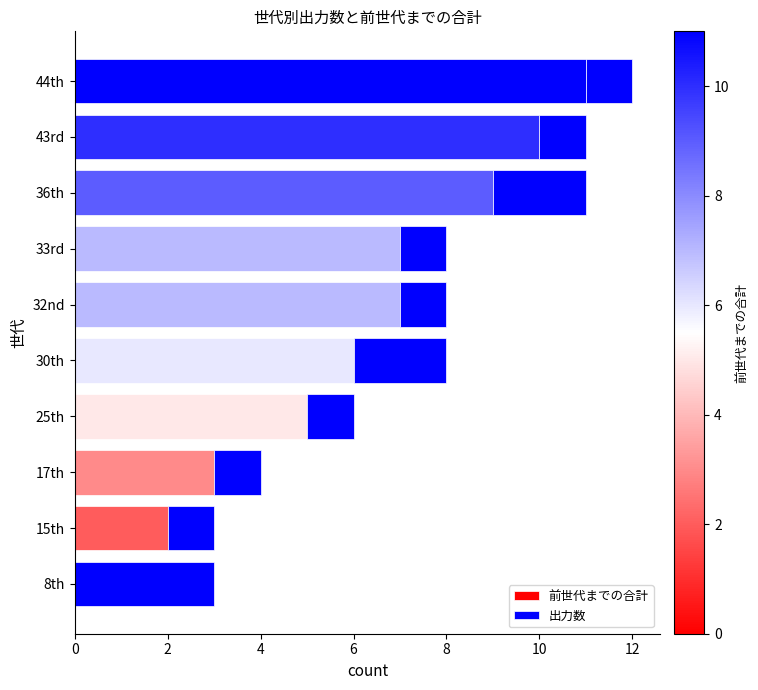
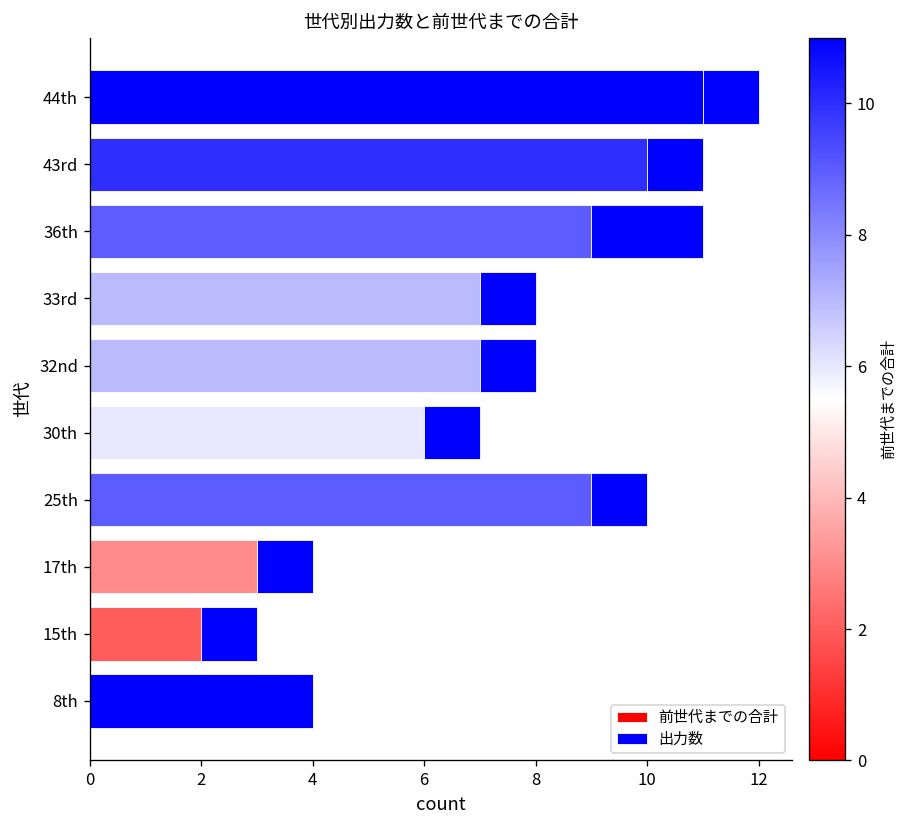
出力数, 30th: 2 -> 1
前世代までの合計, 25th: 5 -> 9
出力数, 8th: 3 -> 4
